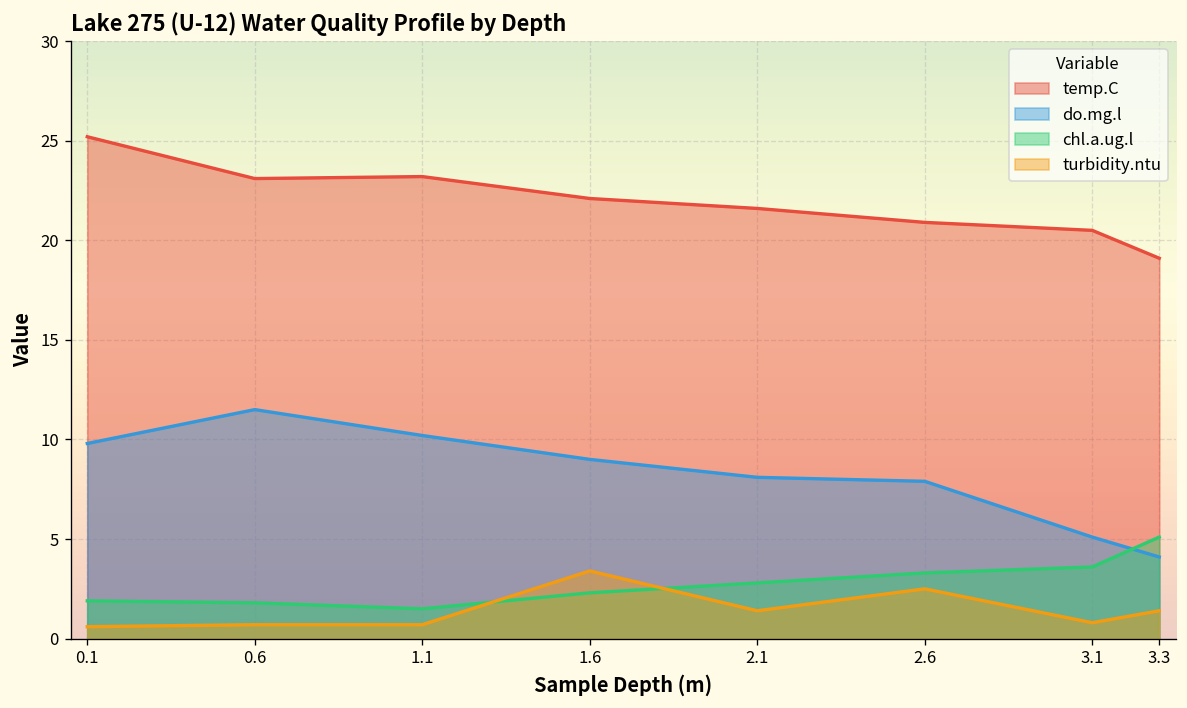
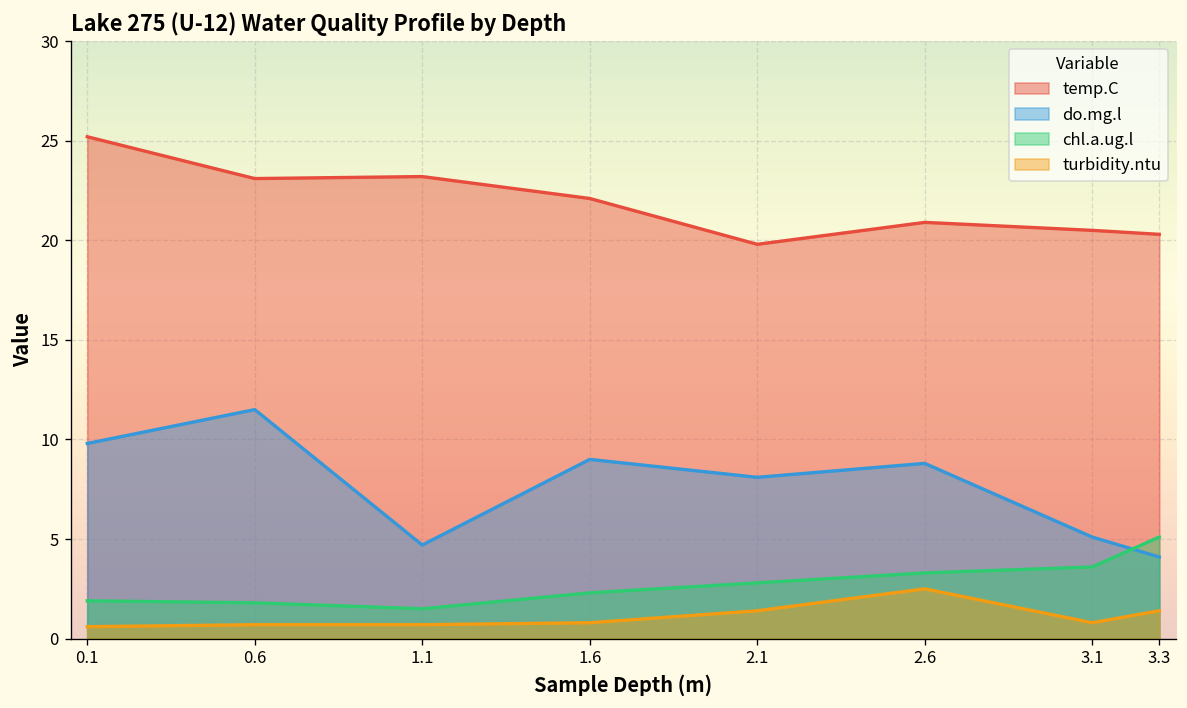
do.mg.l, 1.1: 10.2 -> 4.7
turbidity.ntu, 1.6: 3.4 -> 0.8
temp.C, 2.1: 21.6 -> 19.8
do.mg.l, 2.6: 7.9 -> 8.8
temp.C, 3.3: 19.1 -> 20.3
